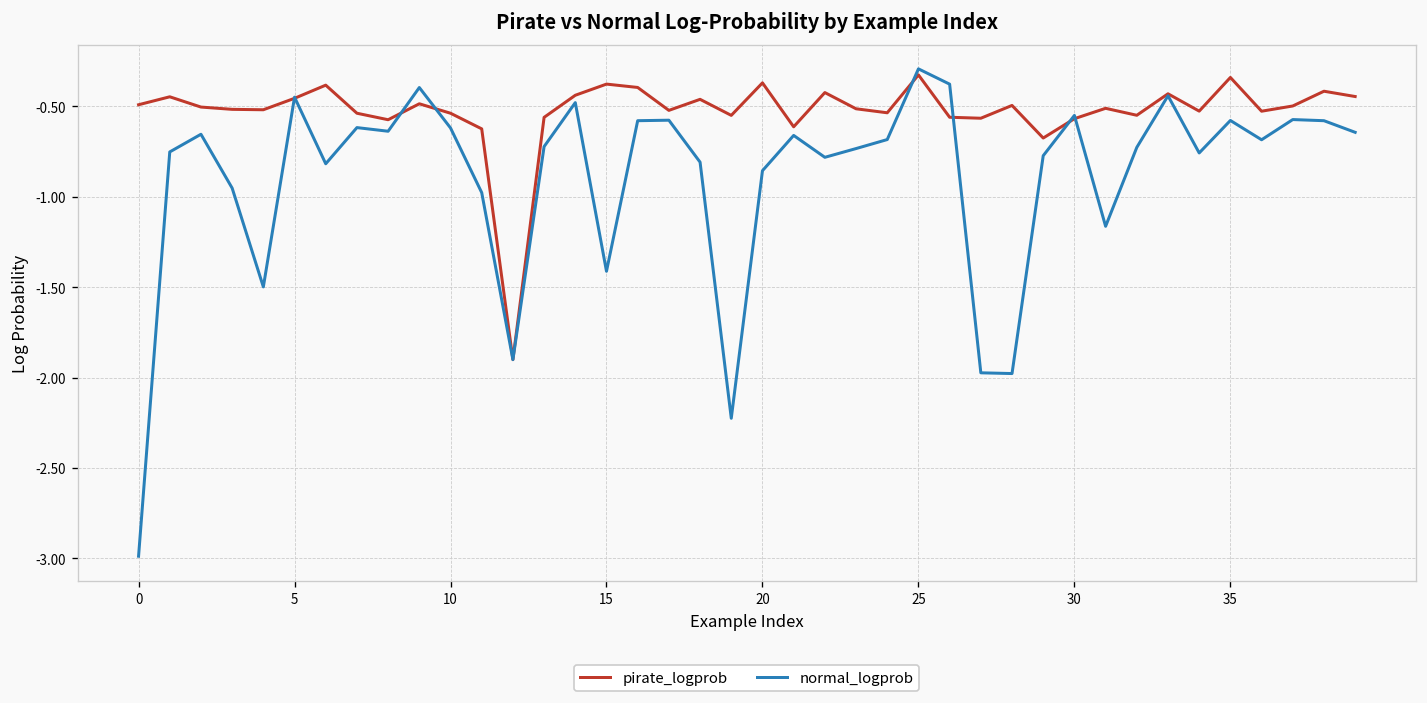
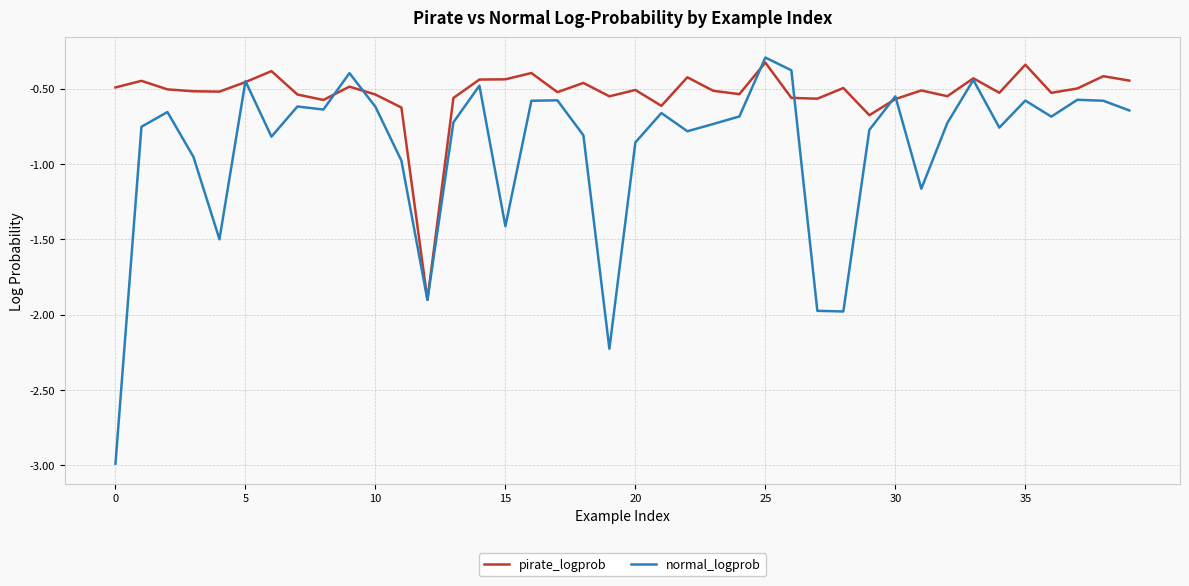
pirate_logprob, 15: -0.38 -> -0.44
pirate_logprob, 20: -0.37 -> -0.51
